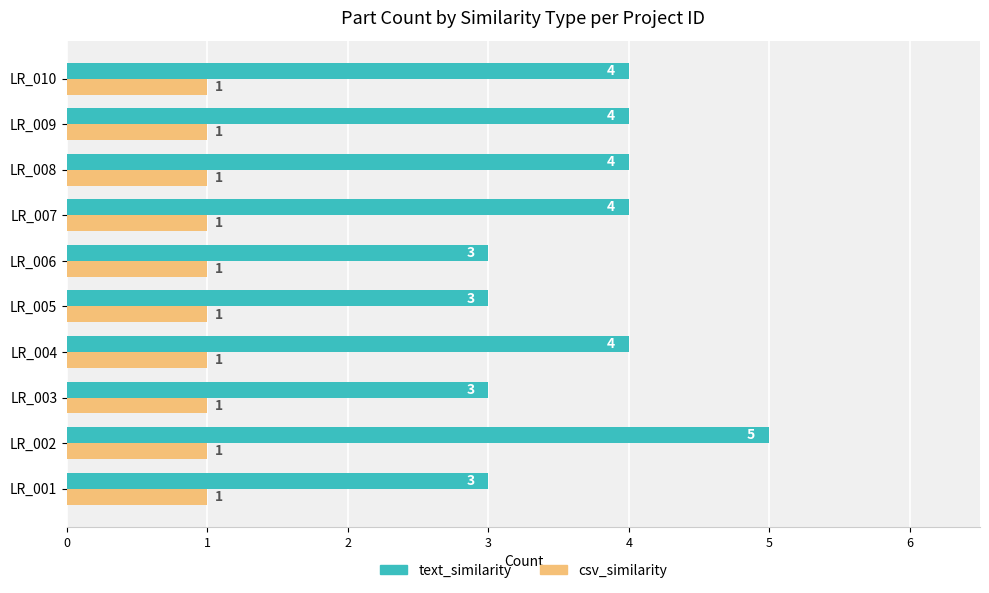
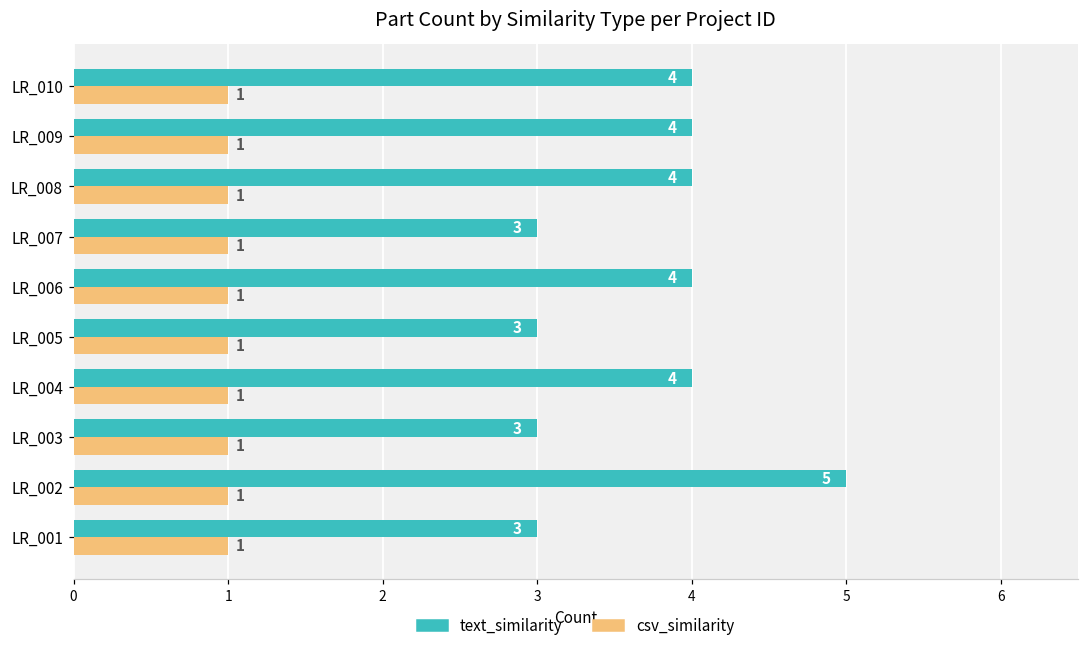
text_similarity, LR_007: 4 -> 3
text_similarity, LR_006: 3 -> 4
